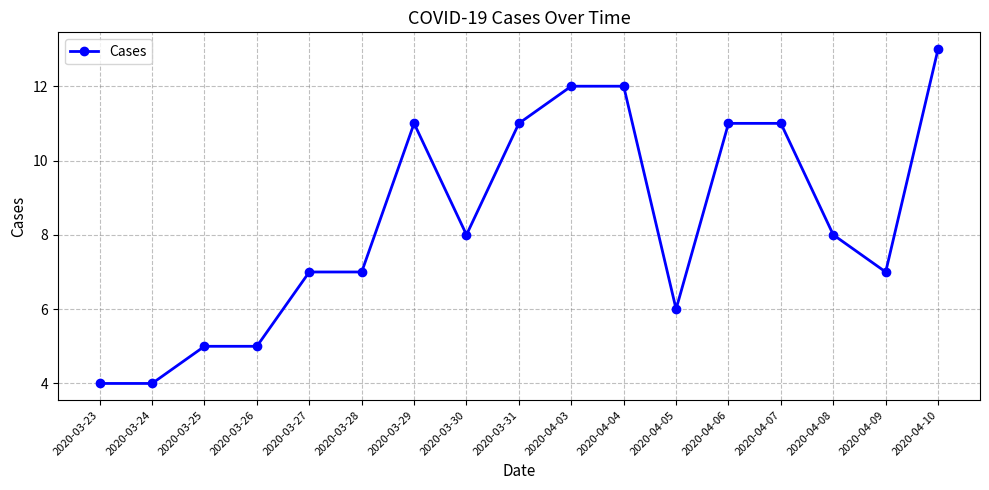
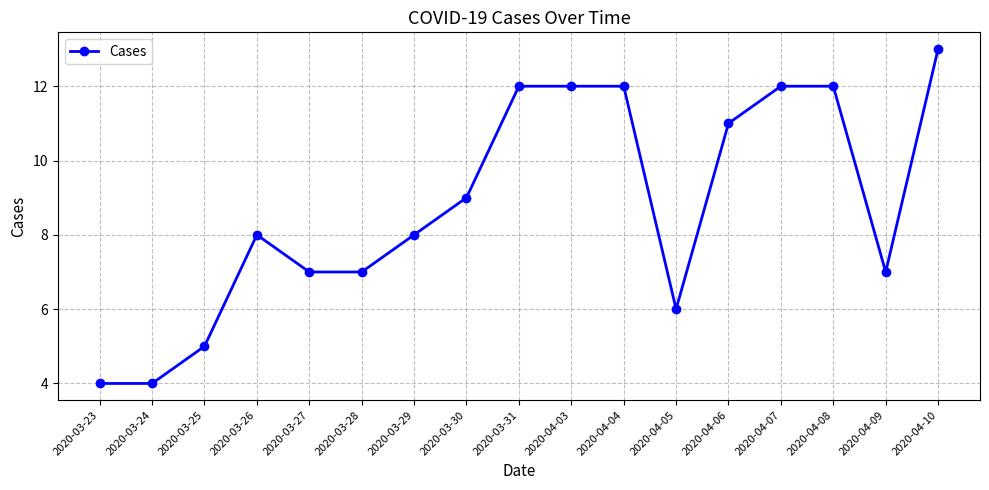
2020-03-26: 5 -> 8
2020-03-29: 11 -> 8
2020-03-30: 8 -> 9
2020-03-31: 11 -> 12
2020-04-07: 11 -> 12
2020-04-08: 8 -> 12
